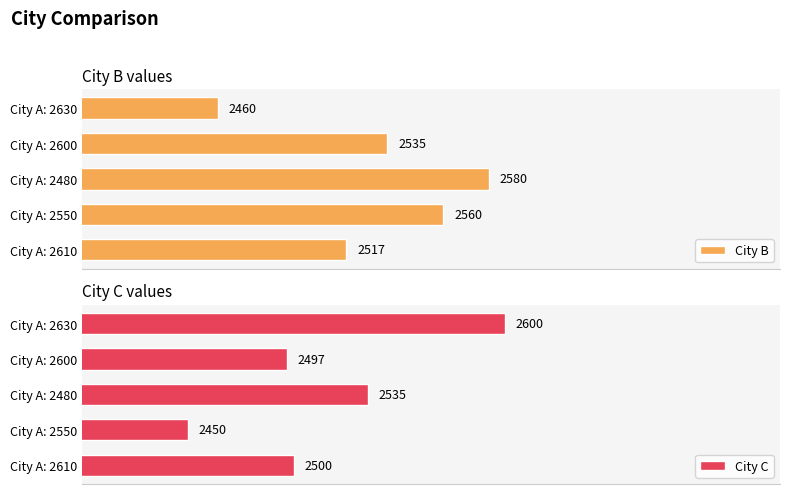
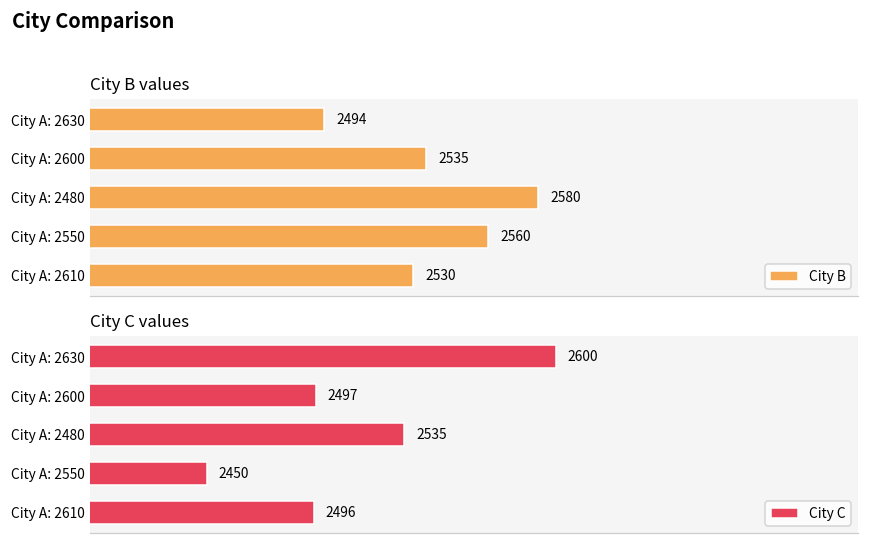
City B values, City A: 2630: 2460 -> 2494
City B values, City A: 2610: 2517 -> 2530
City C values, City A: 2610: 2500 -> 2496
